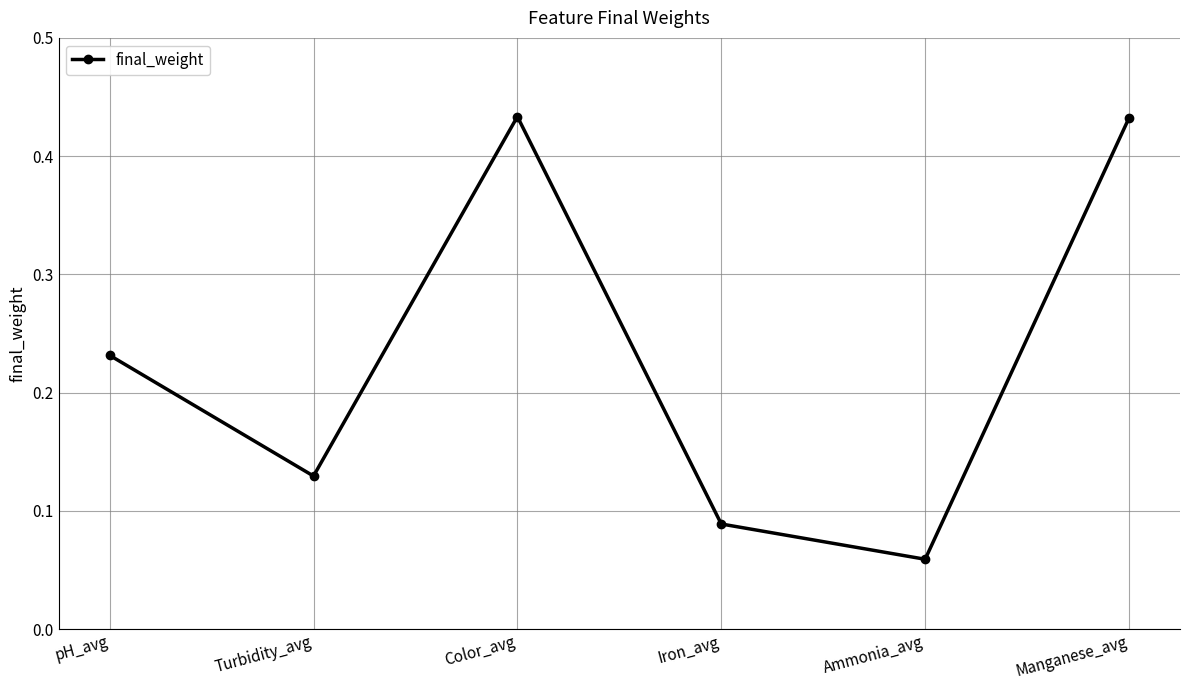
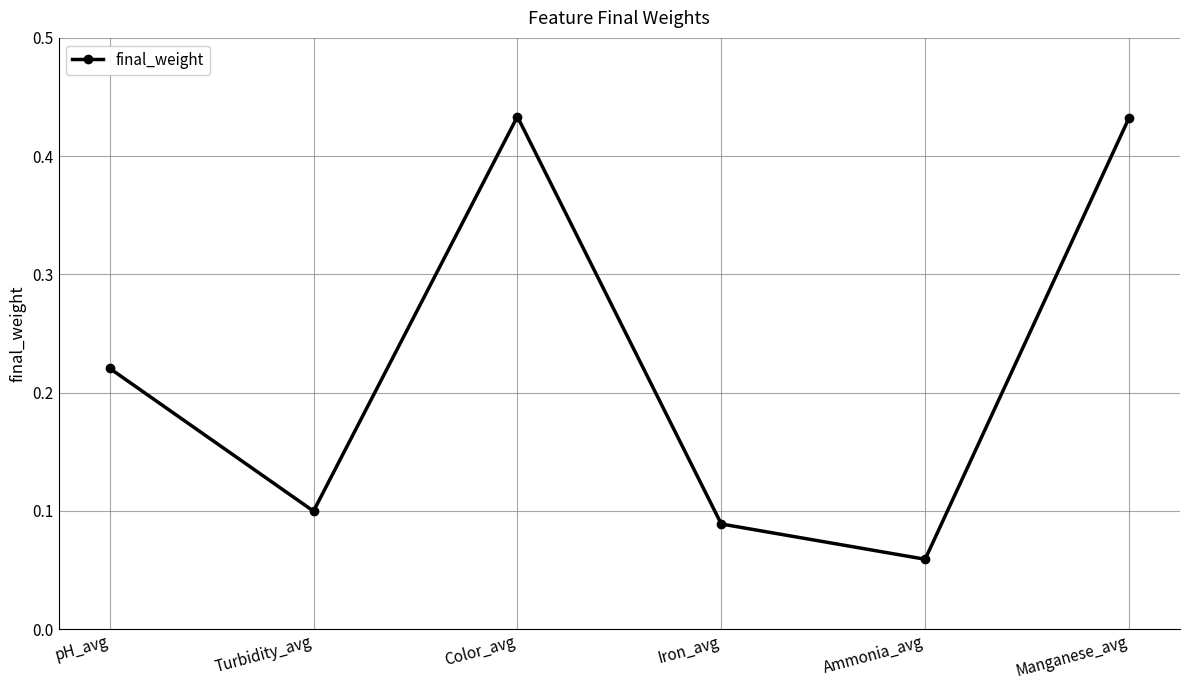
pH_avg: 0.232 -> 0.221
Turbidity_avg: 0.129 -> 0.100
